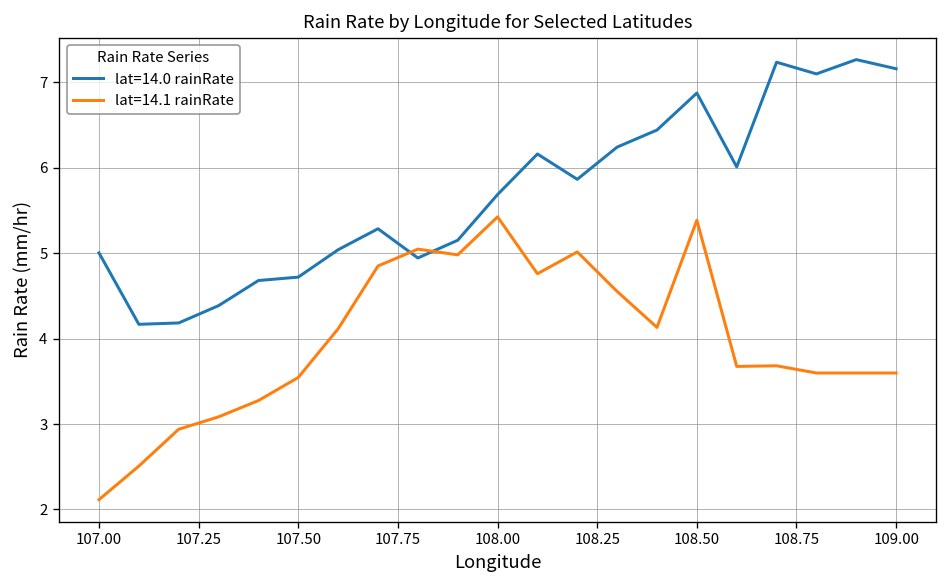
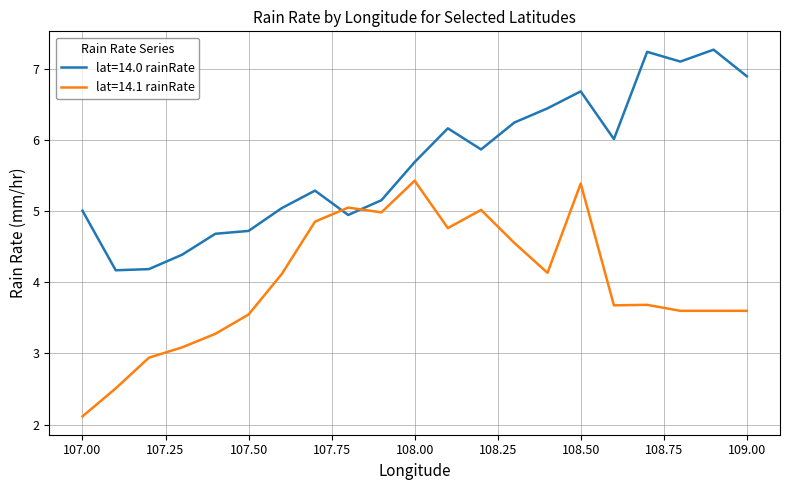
lat=14.0 rainRate, 108.50: 6.9 -> 6.7
lat=14.0 rainRate, 109.00: 7.2 -> 6.9
